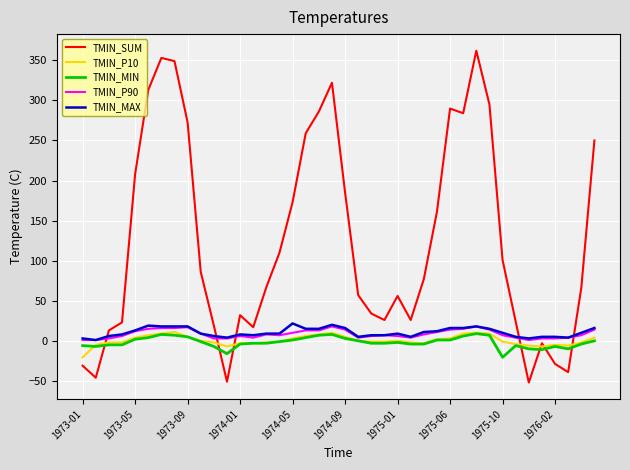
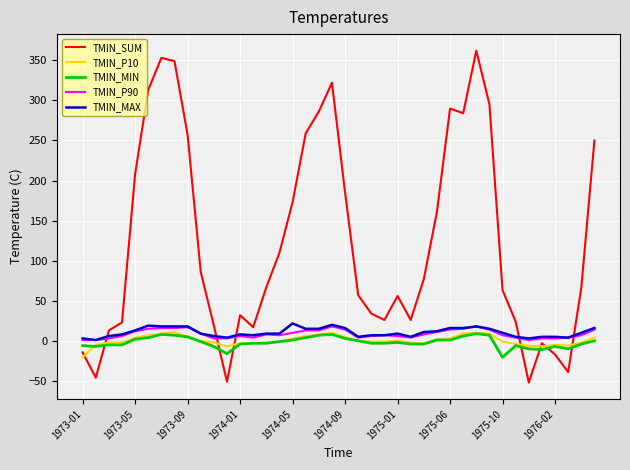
TMIN_SUM, 1973-01: -30 -> -10
TMIN_SUM, 1973-09: 270 -> 260
TMIN_SUM, 1975-10: 100 -> 60
TMIN_SUM, 1976-02: -30 -> -20
